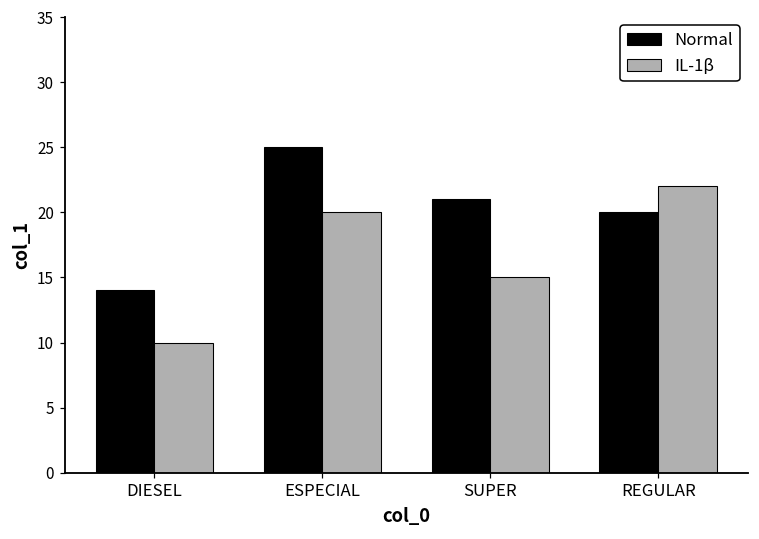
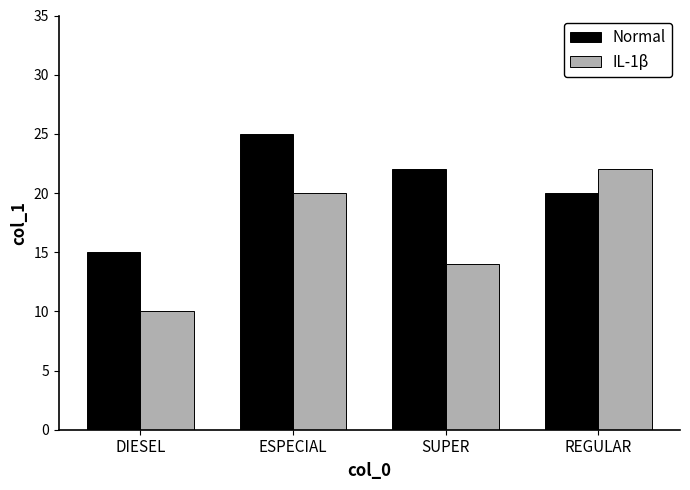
Normal, DIESEL: 14 -> 15
Normal, SUPER: 21 -> 22
IL-1β, SUPER: 15 -> 14
